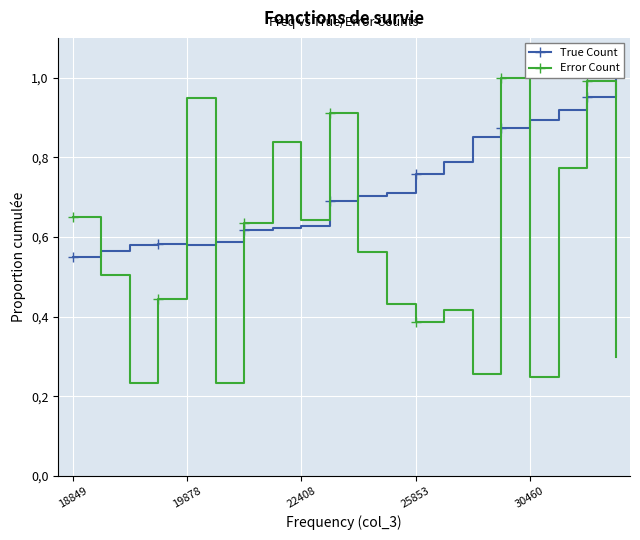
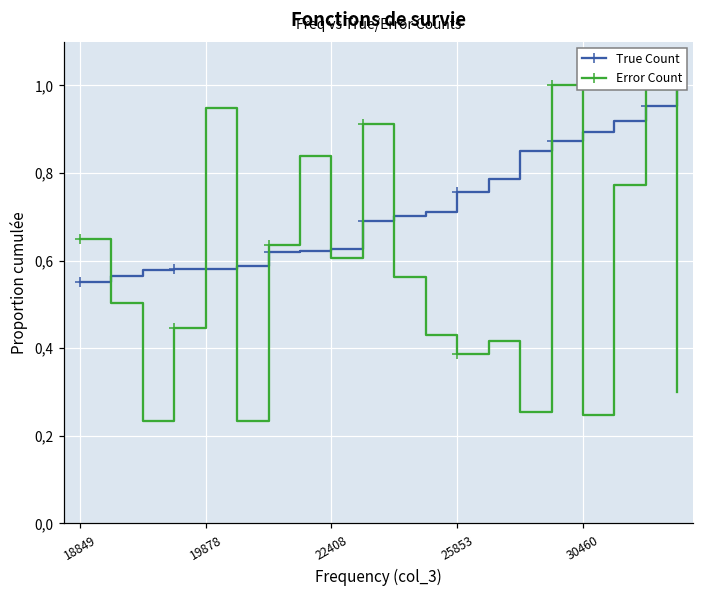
Error Count, 22408: 6.4 -> 6.1
